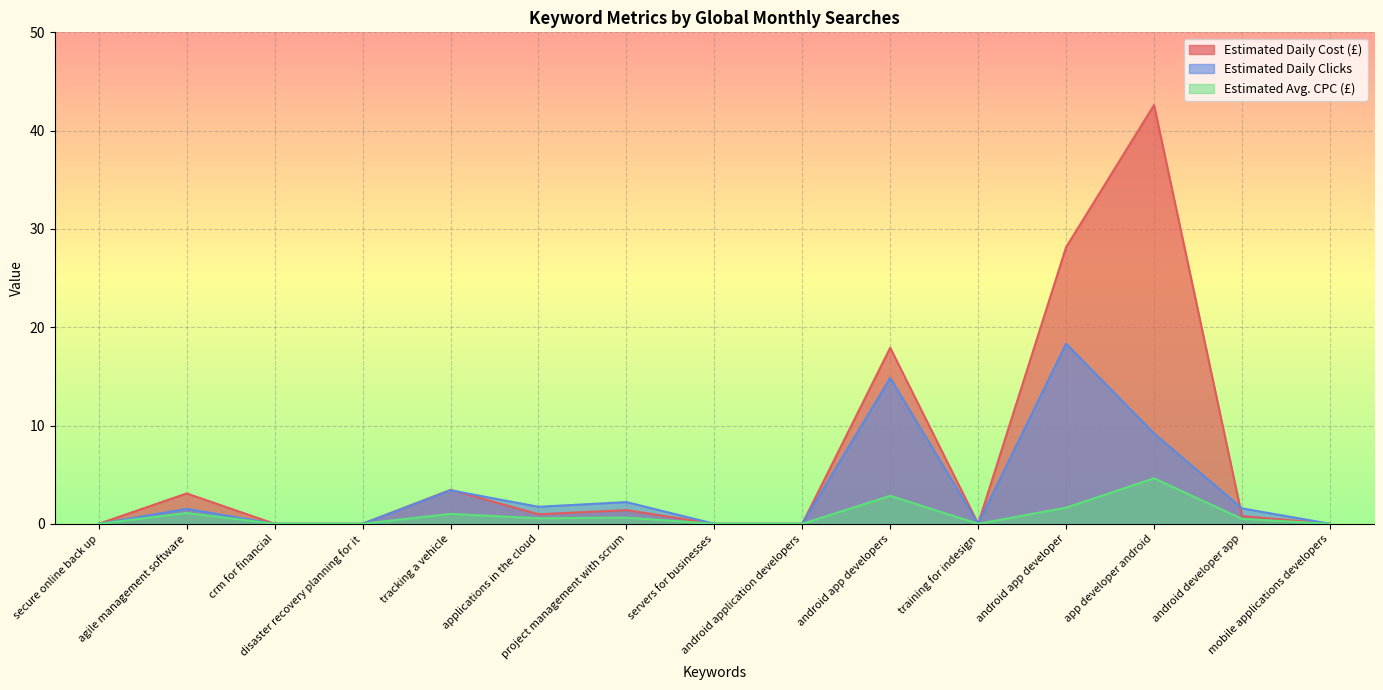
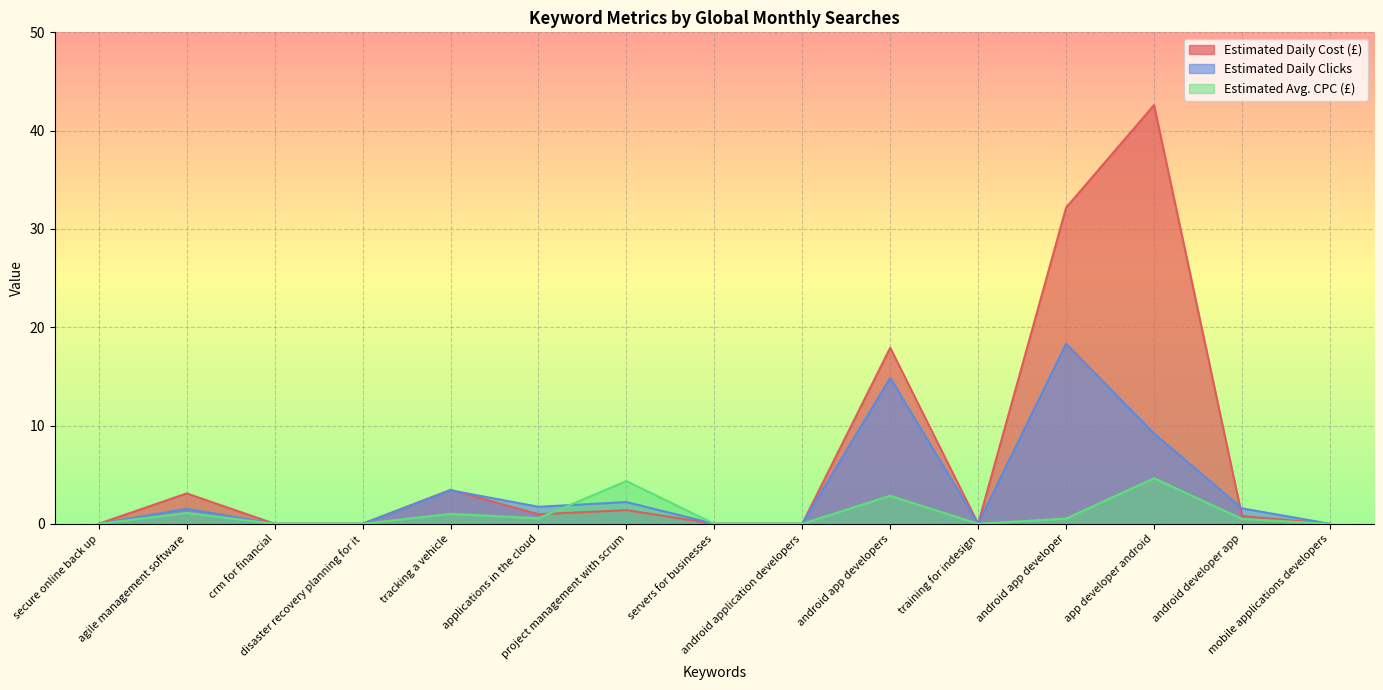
Estimated Avg. CPC (£), project management with scrum: 1 -> 4
Estimated Daily Cost (£), android app developer: 28 -> 32
Estimated Avg. CPC (£), android app developer: 2 -> 1
